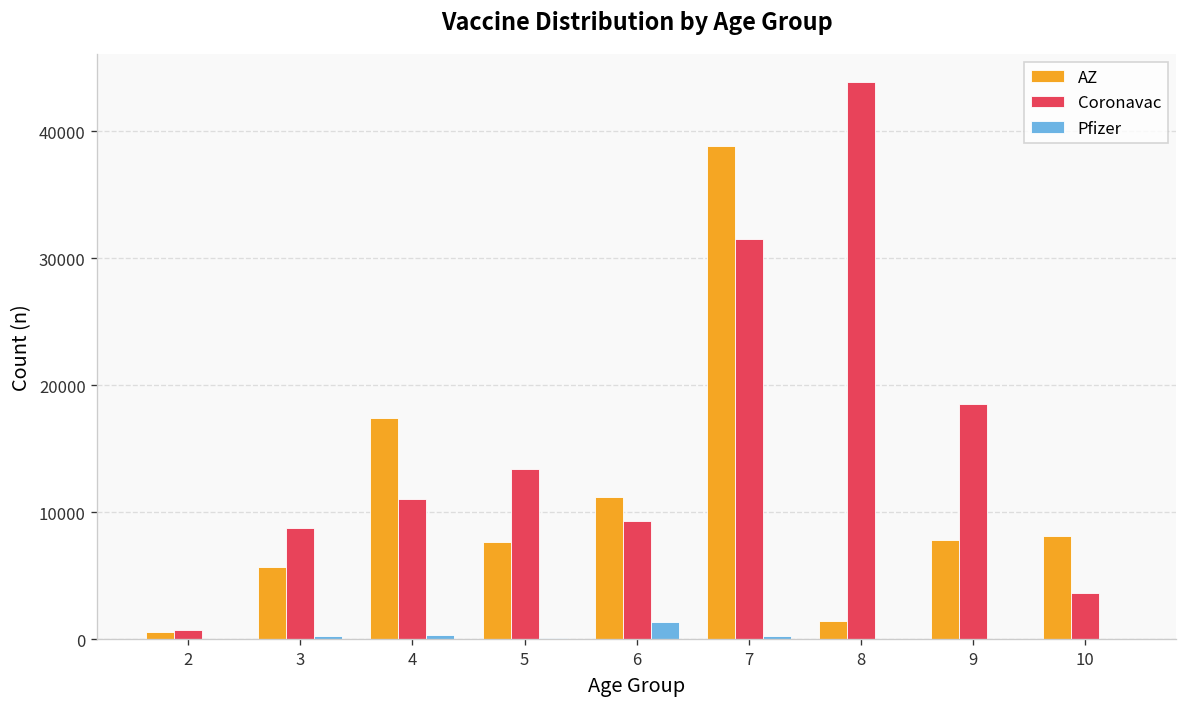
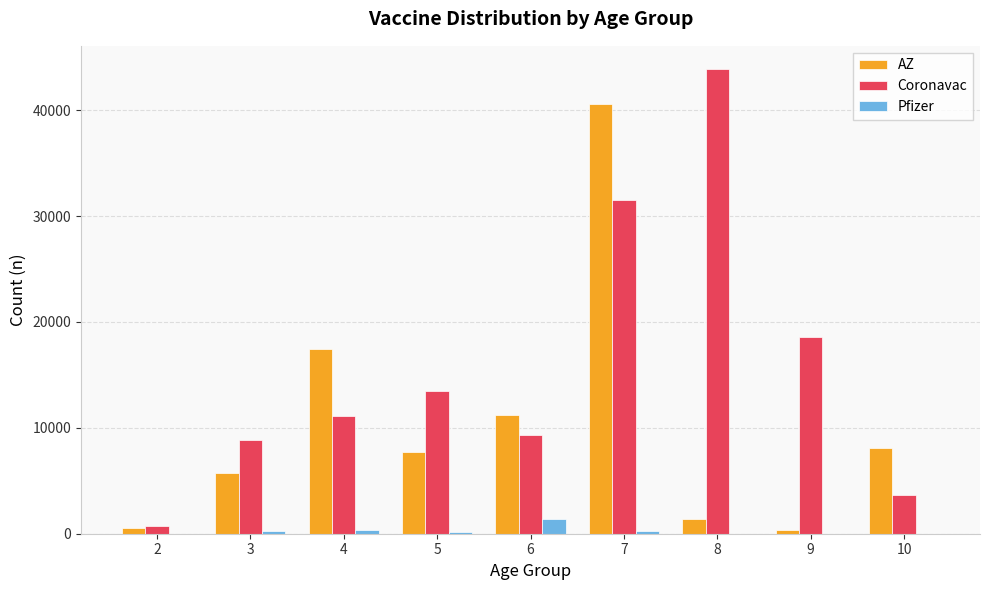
AZ, 7: 38900 -> 40600
AZ, 9: 7800 -> 300
